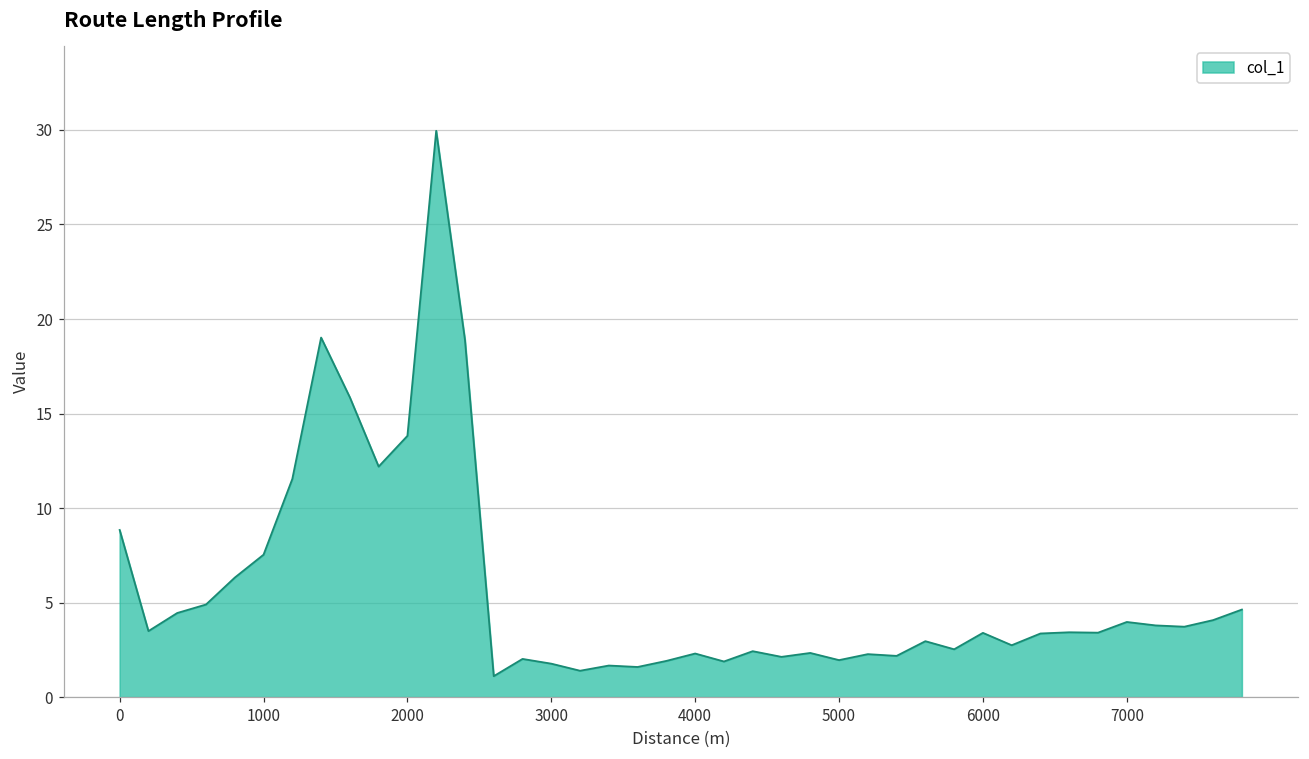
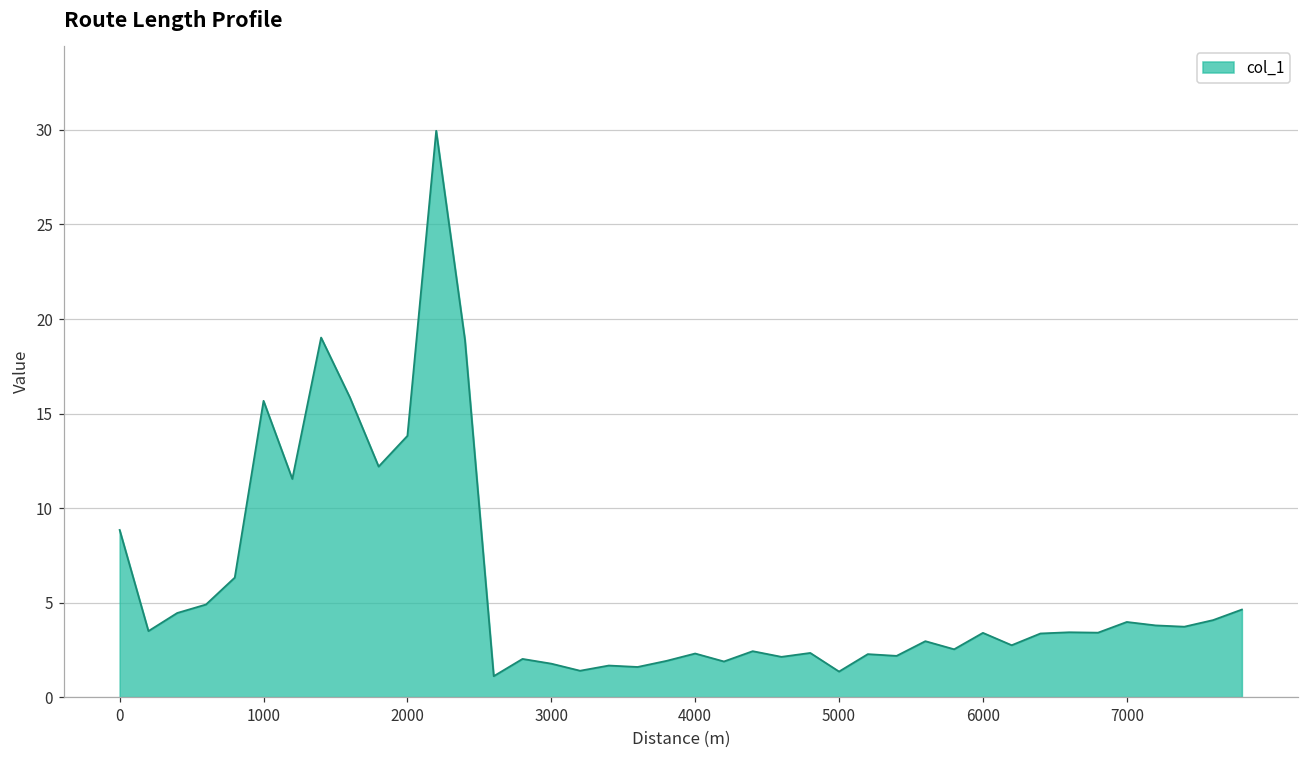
1000: 7.5 -> 15.7
5000: 2.0 -> 1.4
